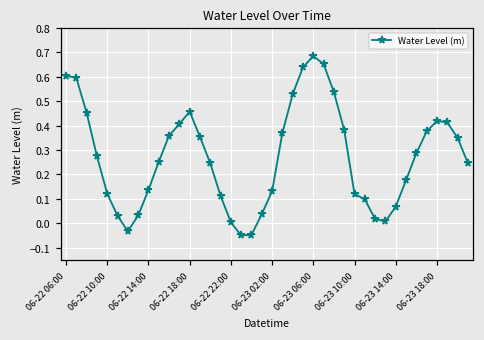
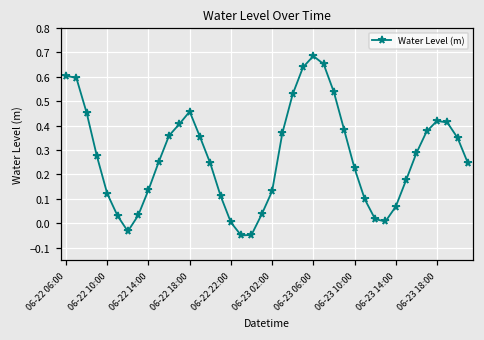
06-23 10:00: 0.12 -> 0.23
